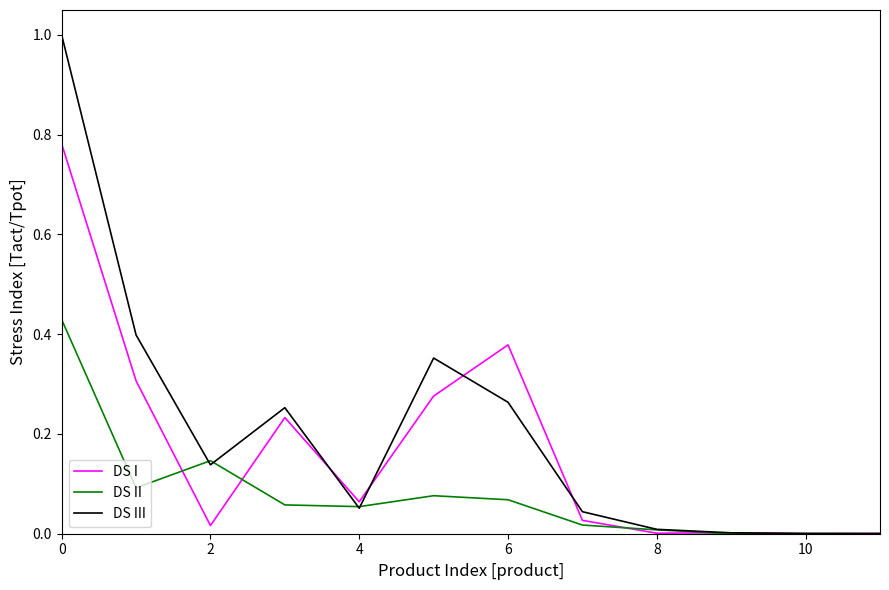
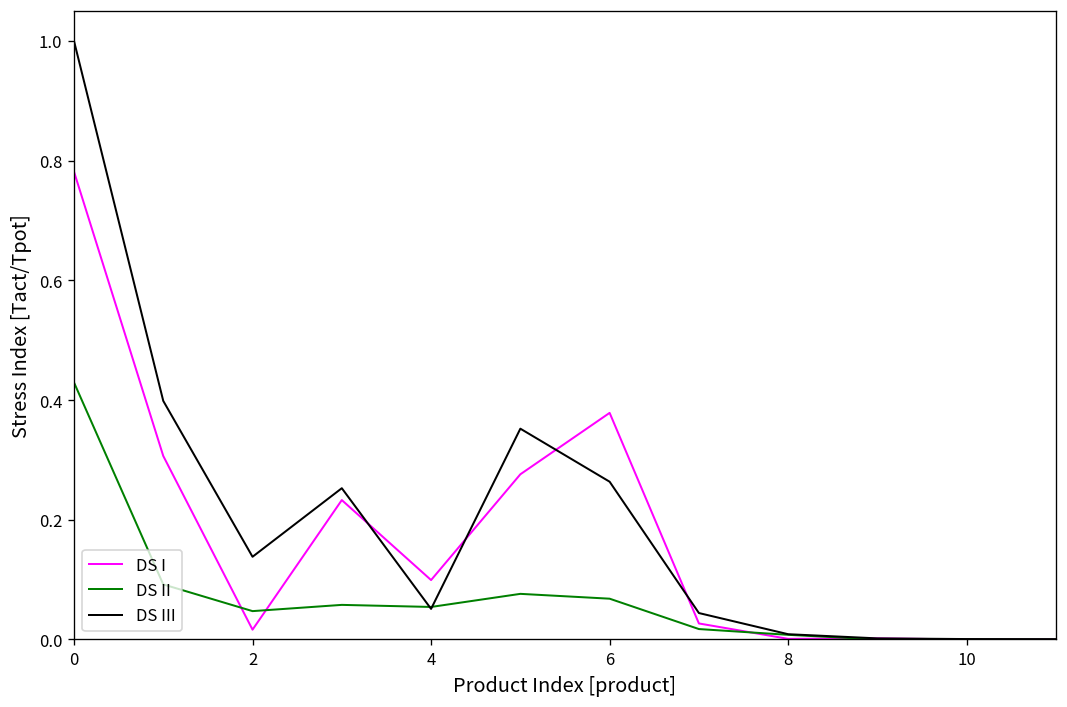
DS II, 2: 0.15 -> 0.05
DS I, 4: 0.06 -> 0.10
